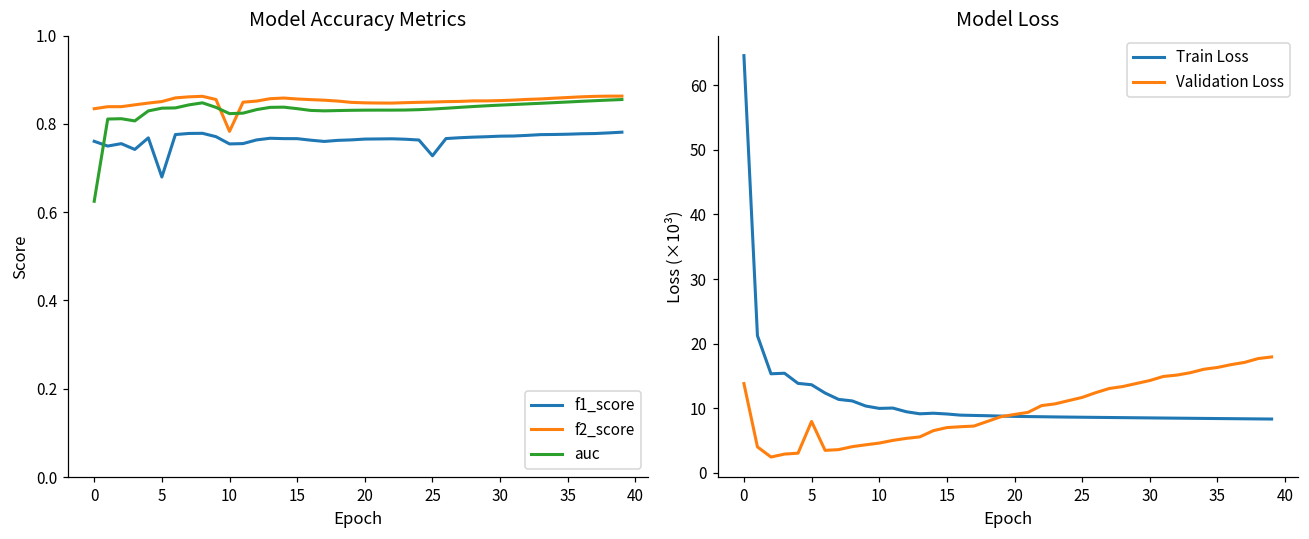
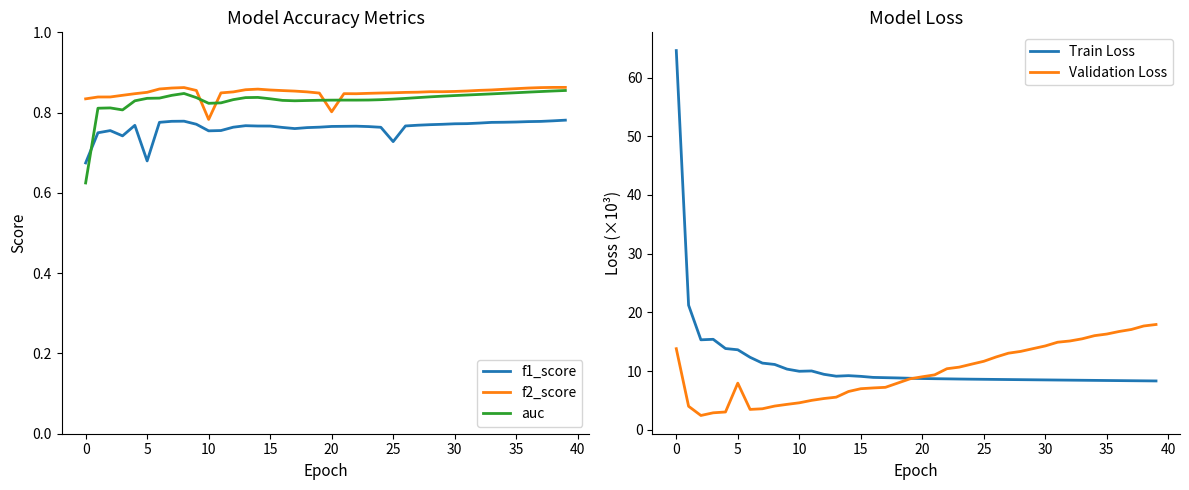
Model Accuracy Metrics, f1_score, 0: 0.76 -> 0.67
Model Accuracy Metrics, f2_score, 20: 0.85 -> 0.80
